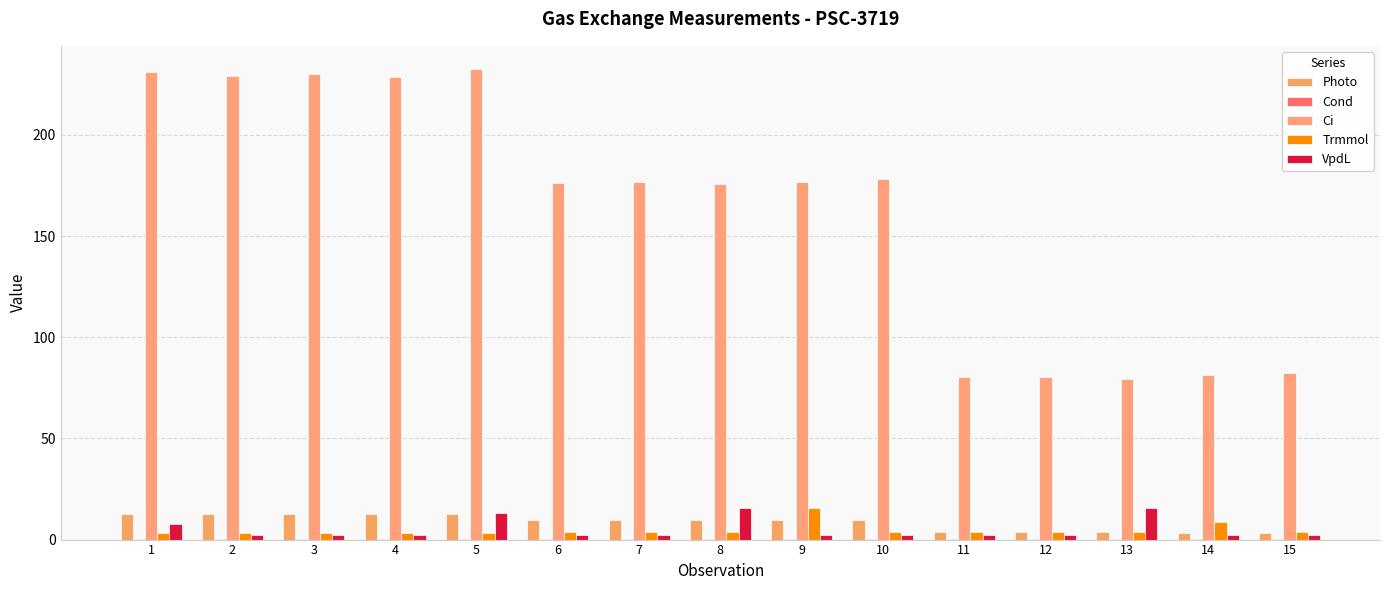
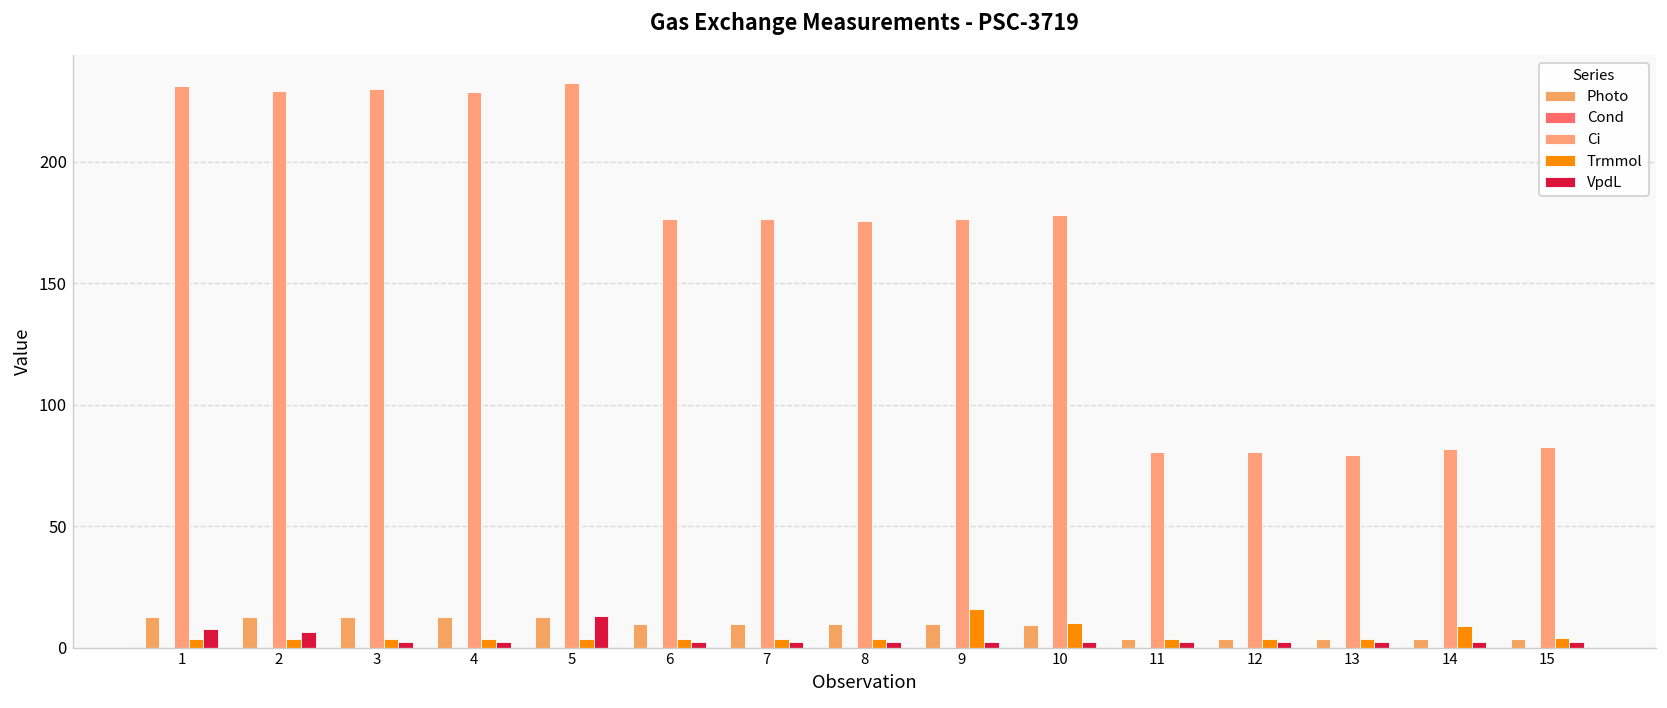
VpdL, 2: 2 -> 6
VpdL, 8: 16 -> 2
Trmmol, 10: 4 -> 10
VpdL, 13: 15 -> 2
